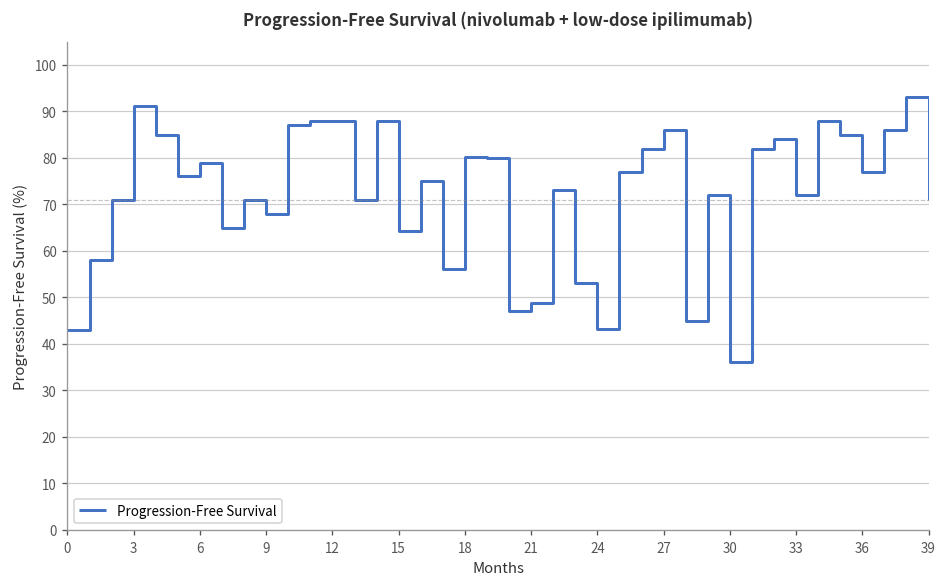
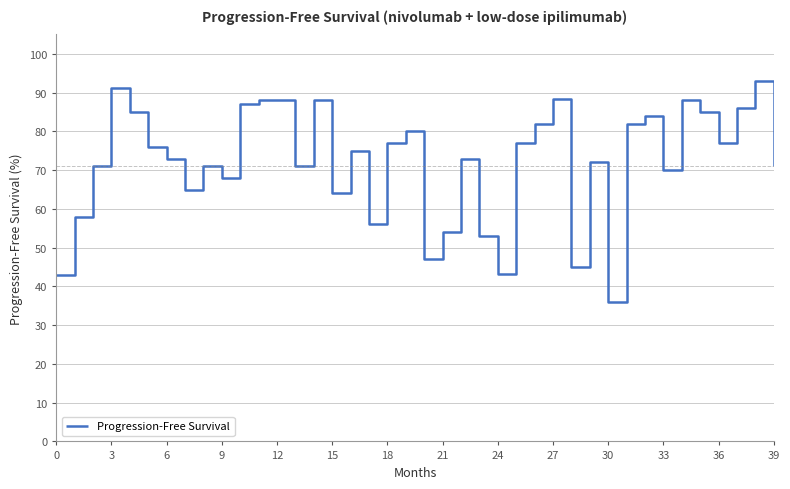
6: 79 -> 73
18: 80 -> 77
21: 49 -> 54
27: 86 -> 88
33: 72 -> 70
